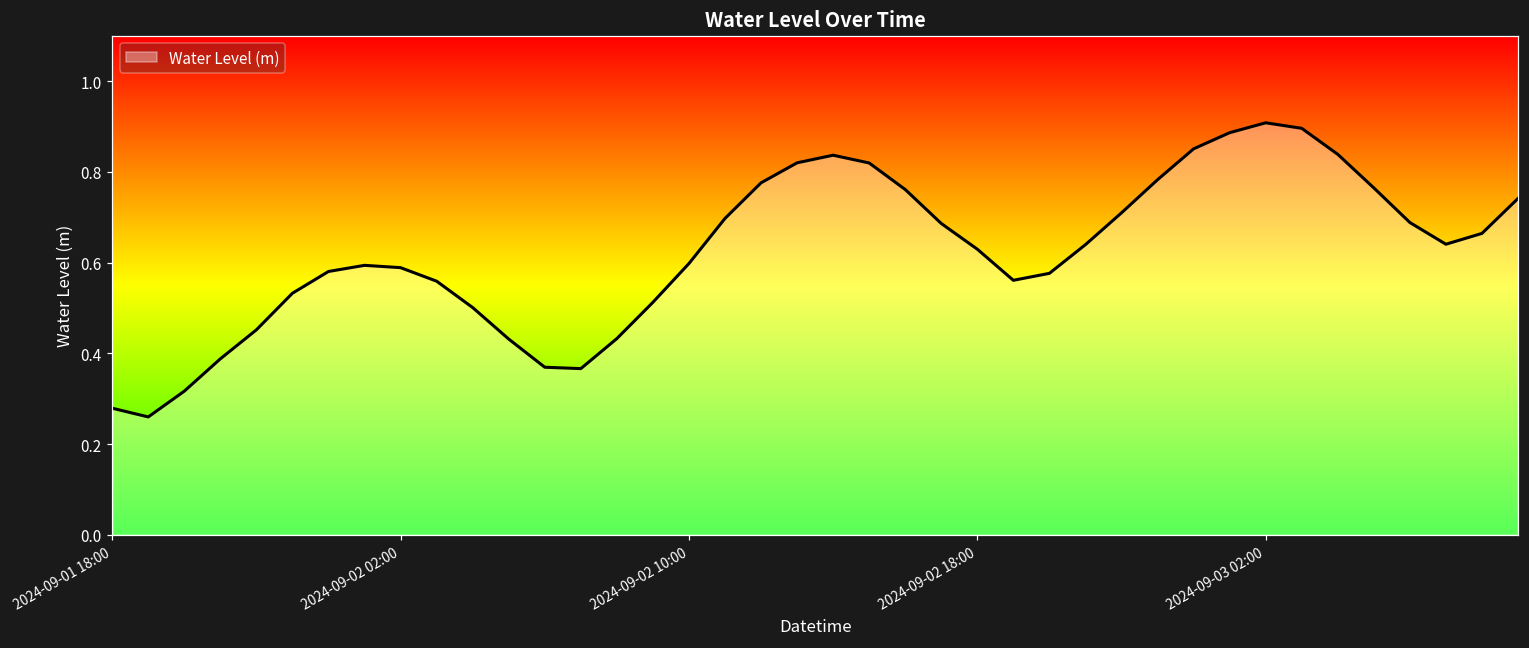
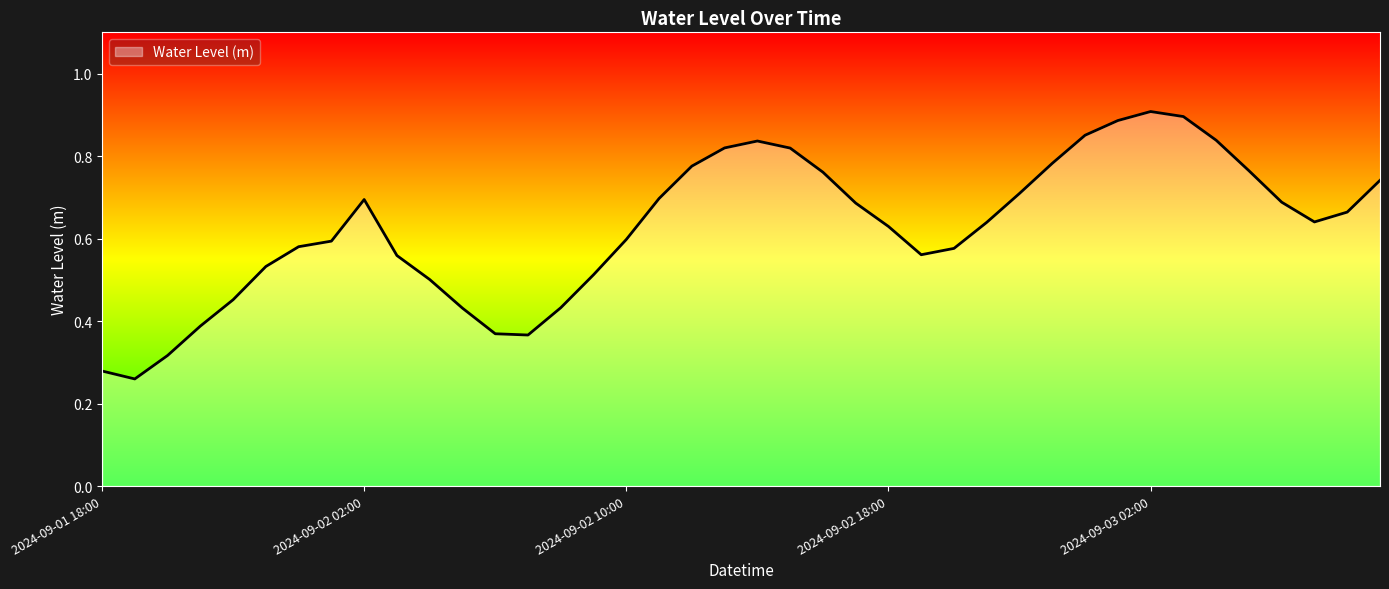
2024-09-02 02:00: 0.59 -> 0.69
